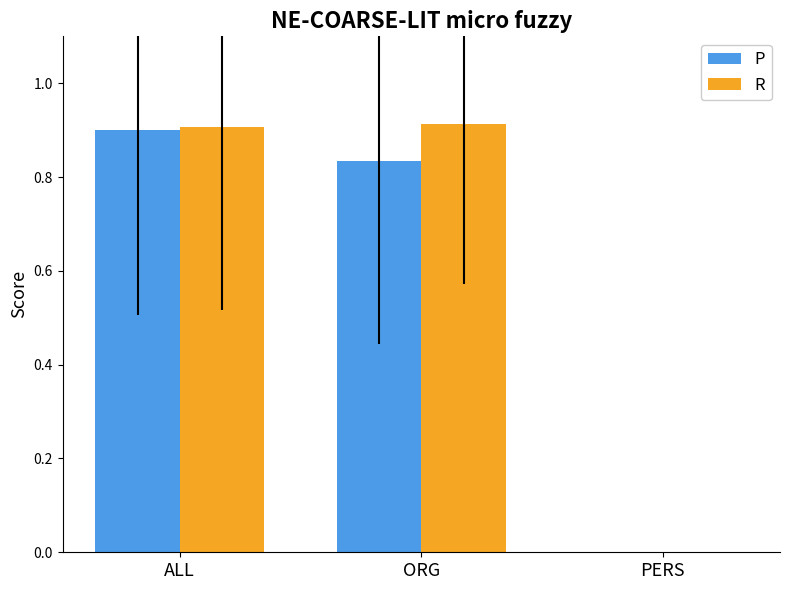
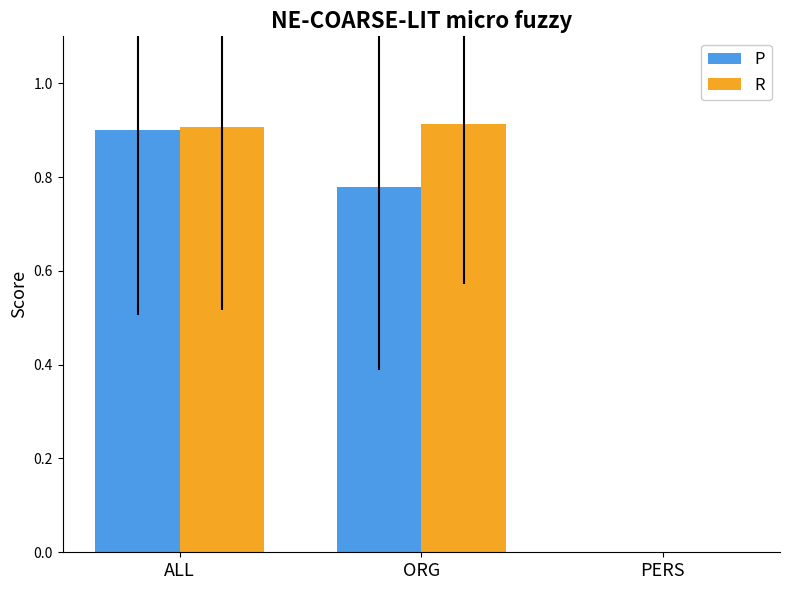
P, ORG: 0.83 -> 0.78
